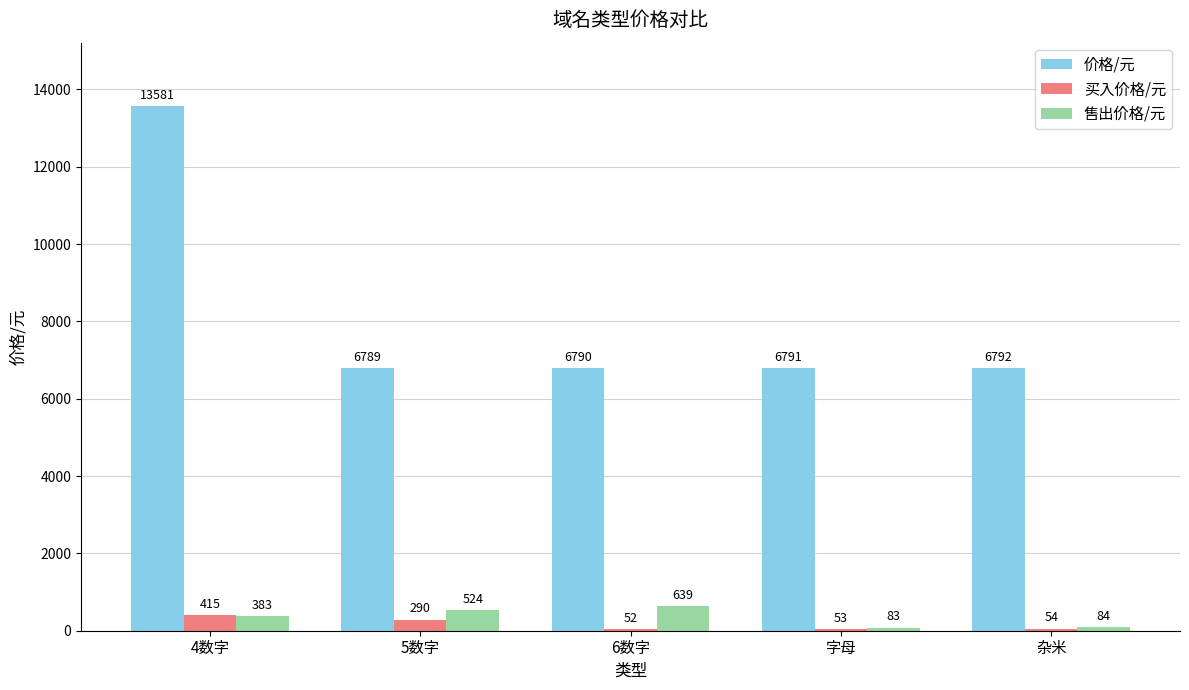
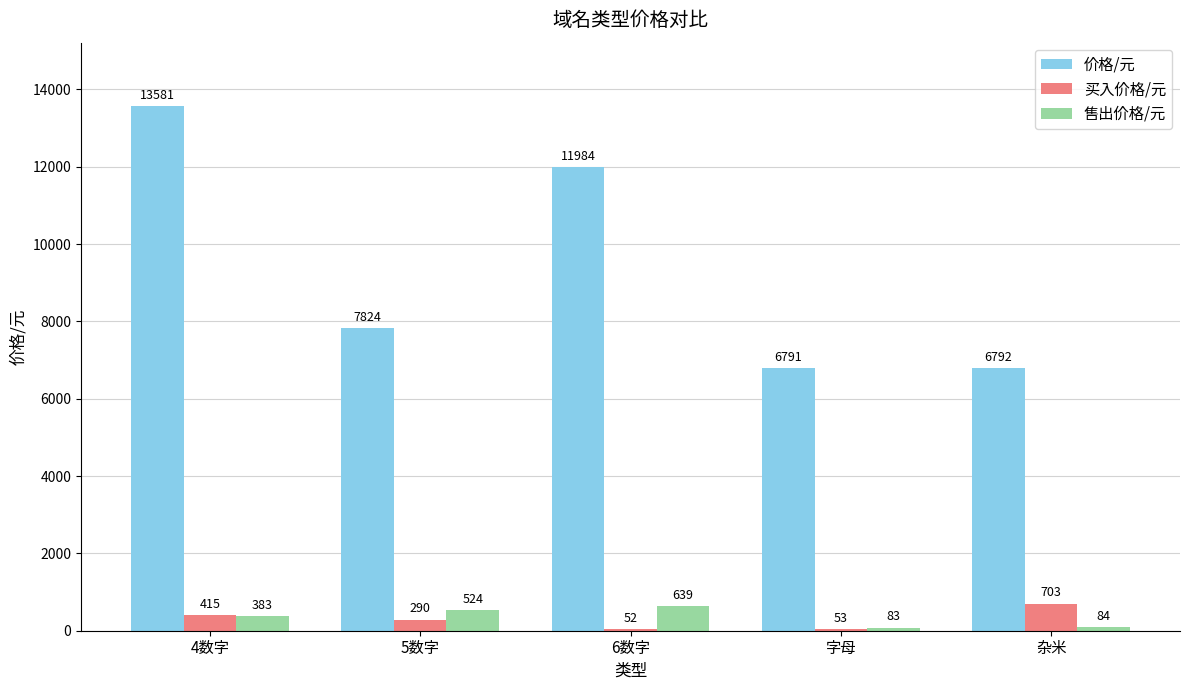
价格/元, 5数字: 6789 -> 7824
价格/元, 6数字: 6790 -> 11984
买入价格/元, 杂米: 54 -> 703
